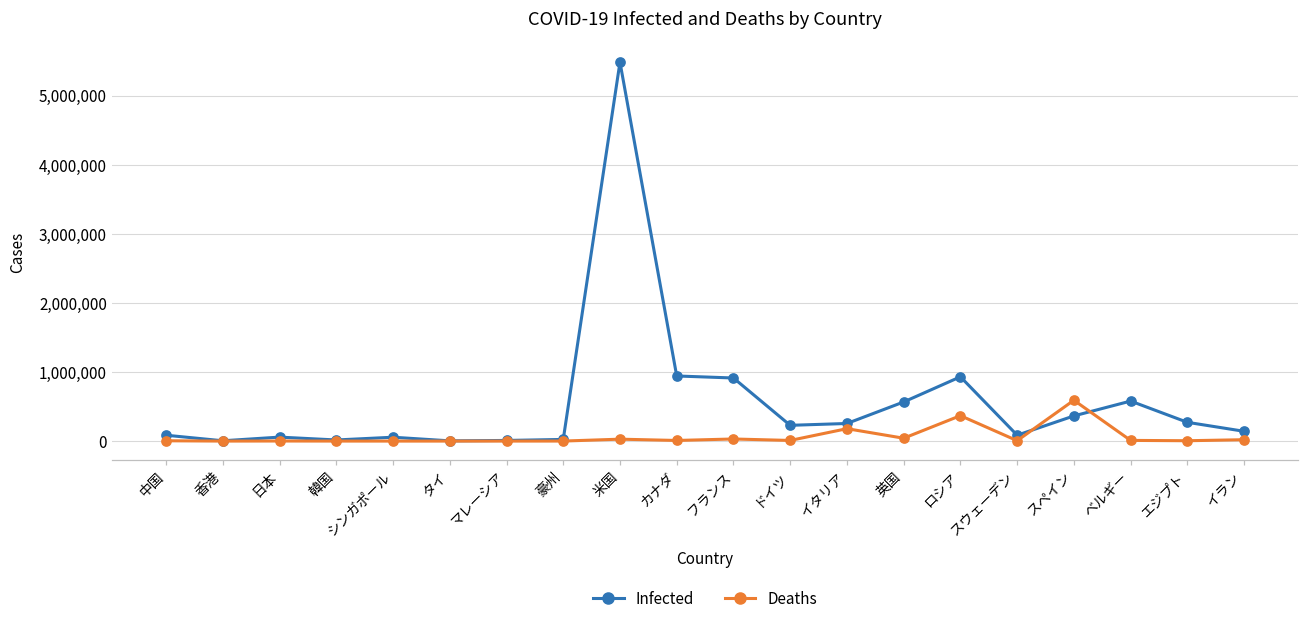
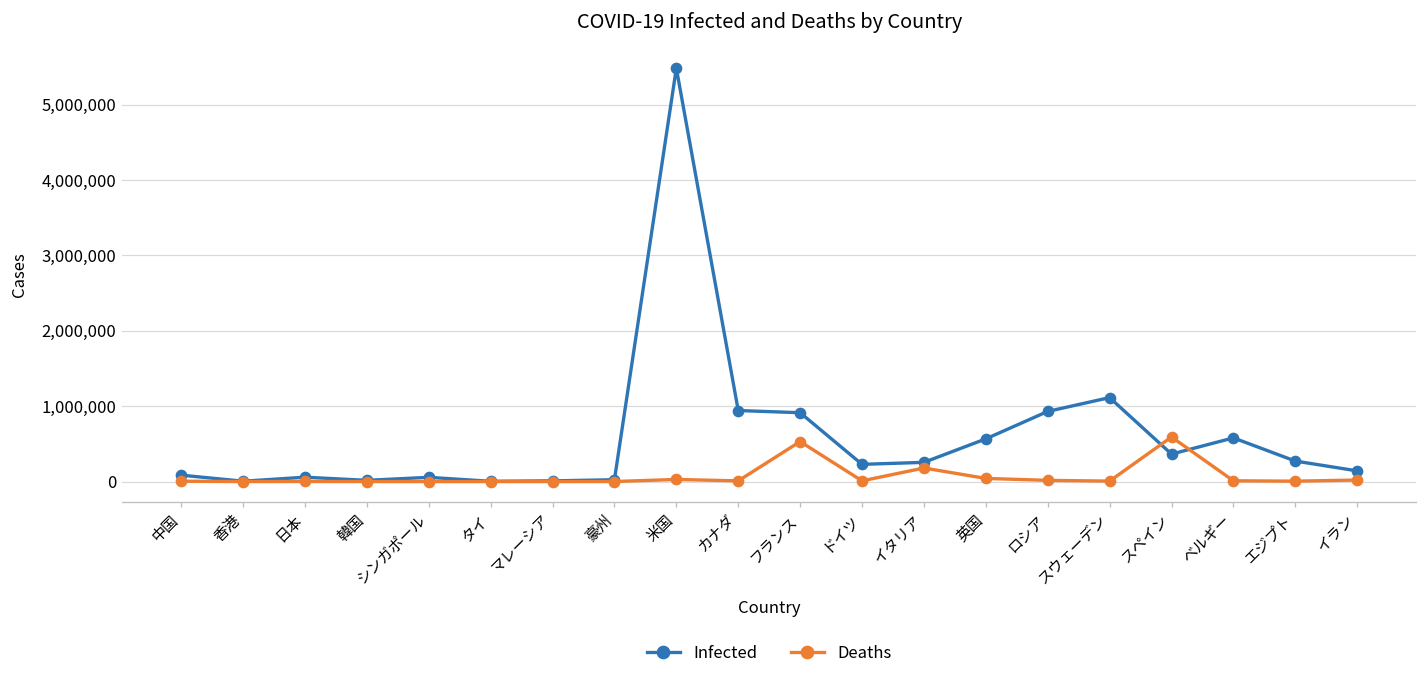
Deaths, フランス: 0 -> 500,000
Deaths, ロシア: 400,000 -> 0
Infected, スウェーデン: 100,000 -> 1,100,000
